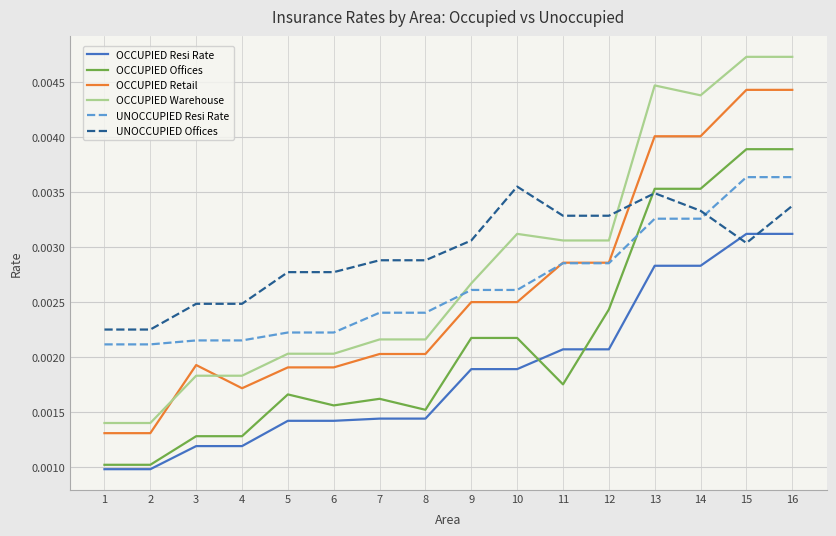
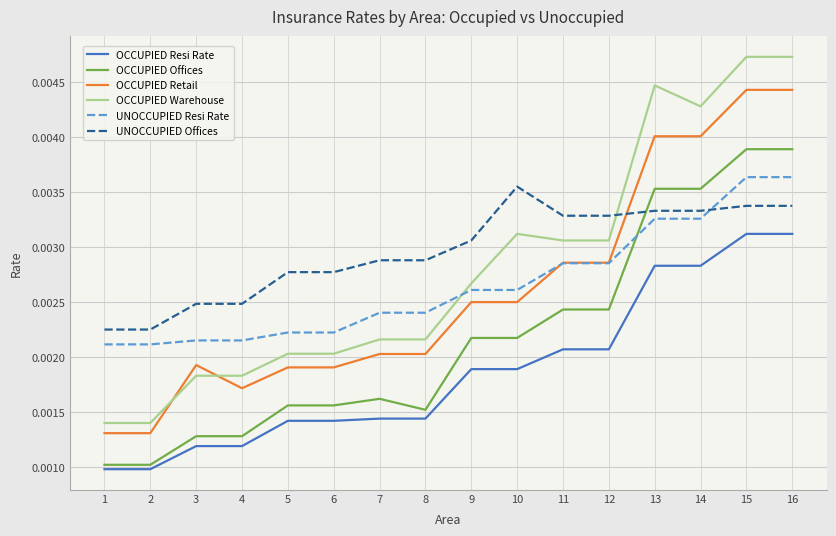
OCCUPIED Offices, 5: 0.00166 -> 0.00156
OCCUPIED Offices, 11: 0.00175 -> 0.00243
UNOCCUPIED Offices, 13: 0.00349 -> 0.00333
OCCUPIED Warehouse, 14: 0.00438 -> 0.00428
UNOCCUPIED Offices, 15: 0.00304 -> 0.00338
